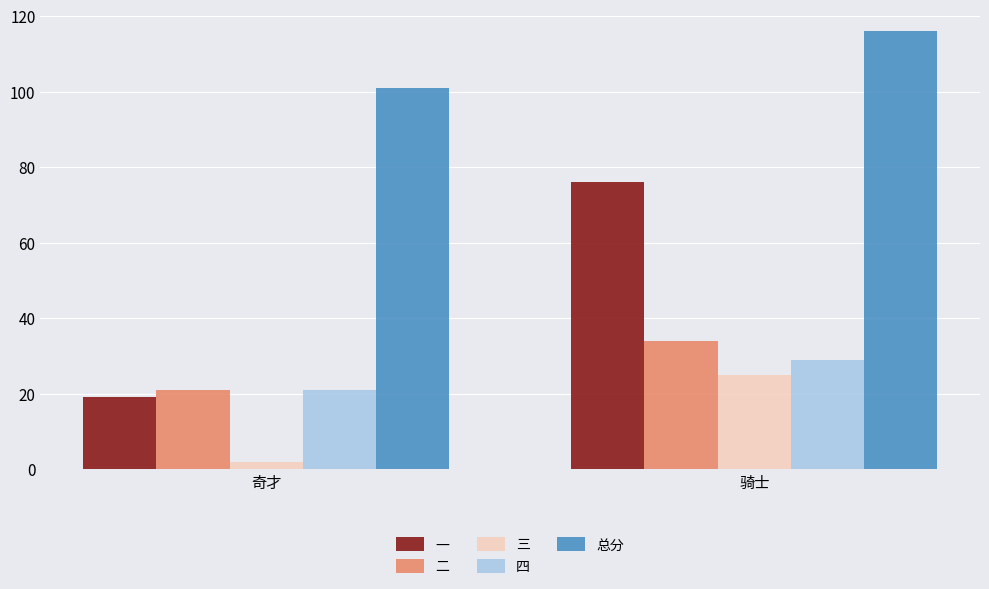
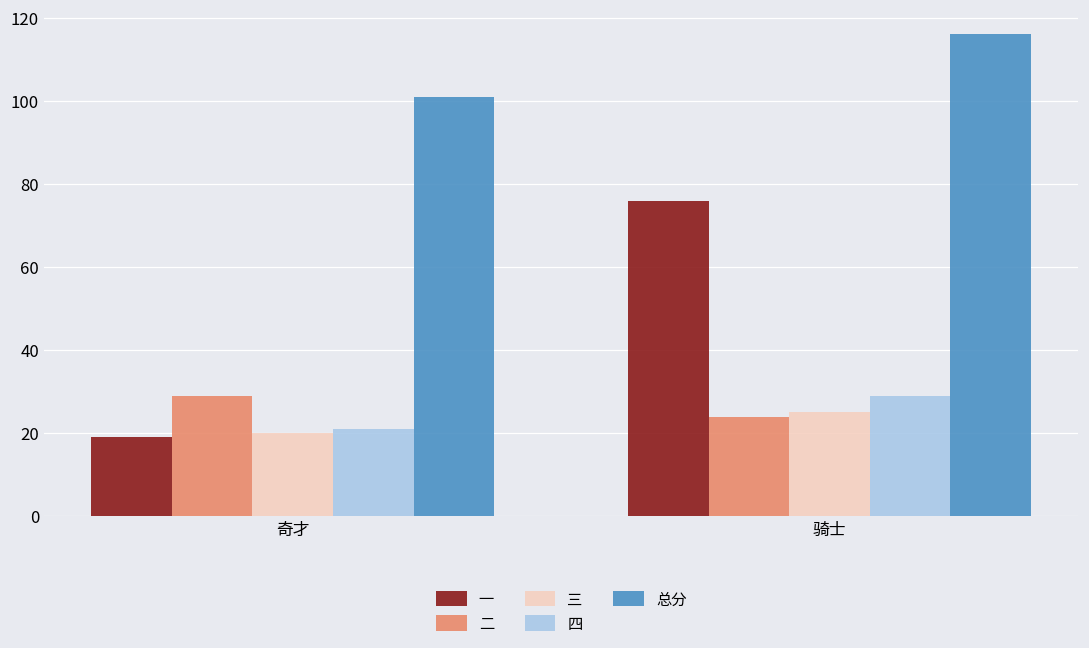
二, 奇才: 21 -> 29
三, 奇才: 2 -> 20
二, 骑士: 34 -> 24
